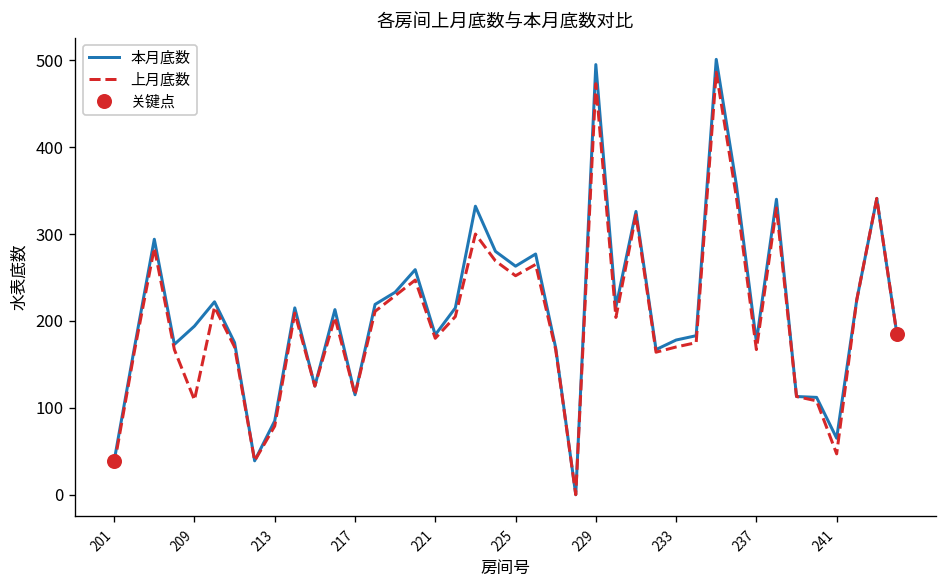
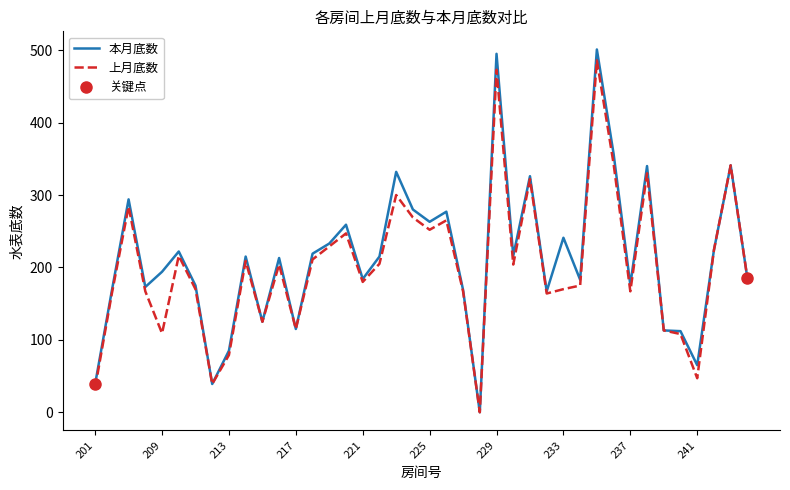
本月底数, 233: 180 -> 240
